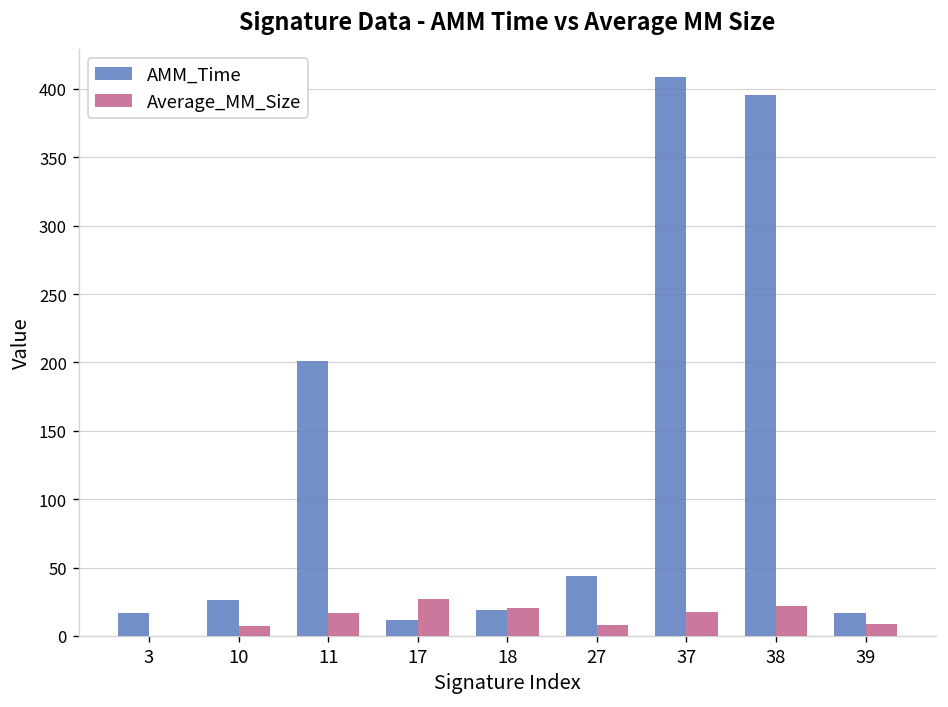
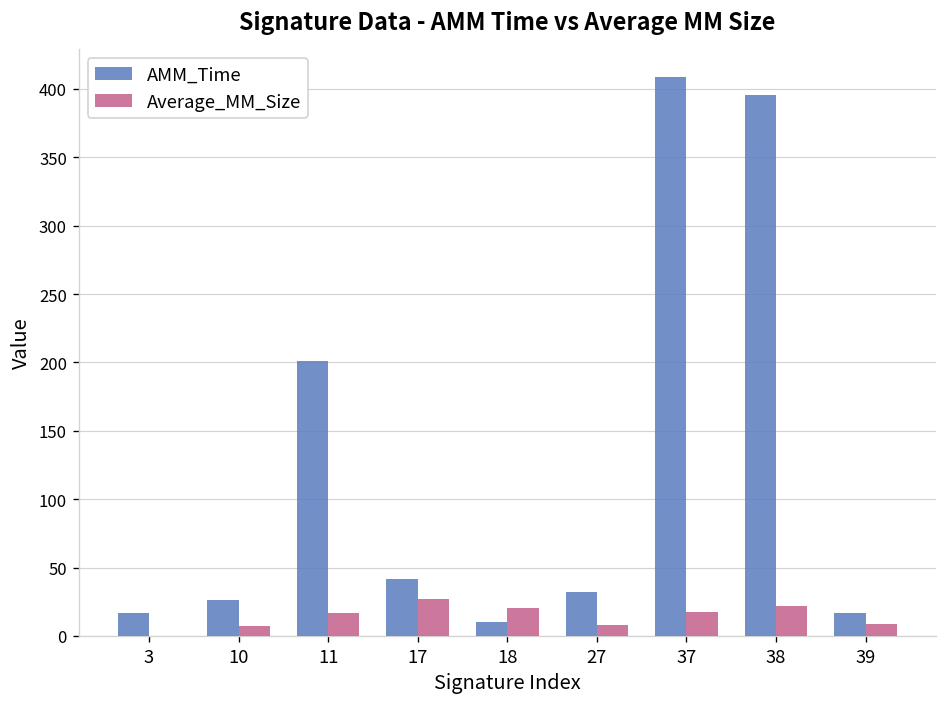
AMM_Time, 17: 12 -> 42
AMM_Time, 18: 19 -> 10
AMM_Time, 27: 44 -> 32
